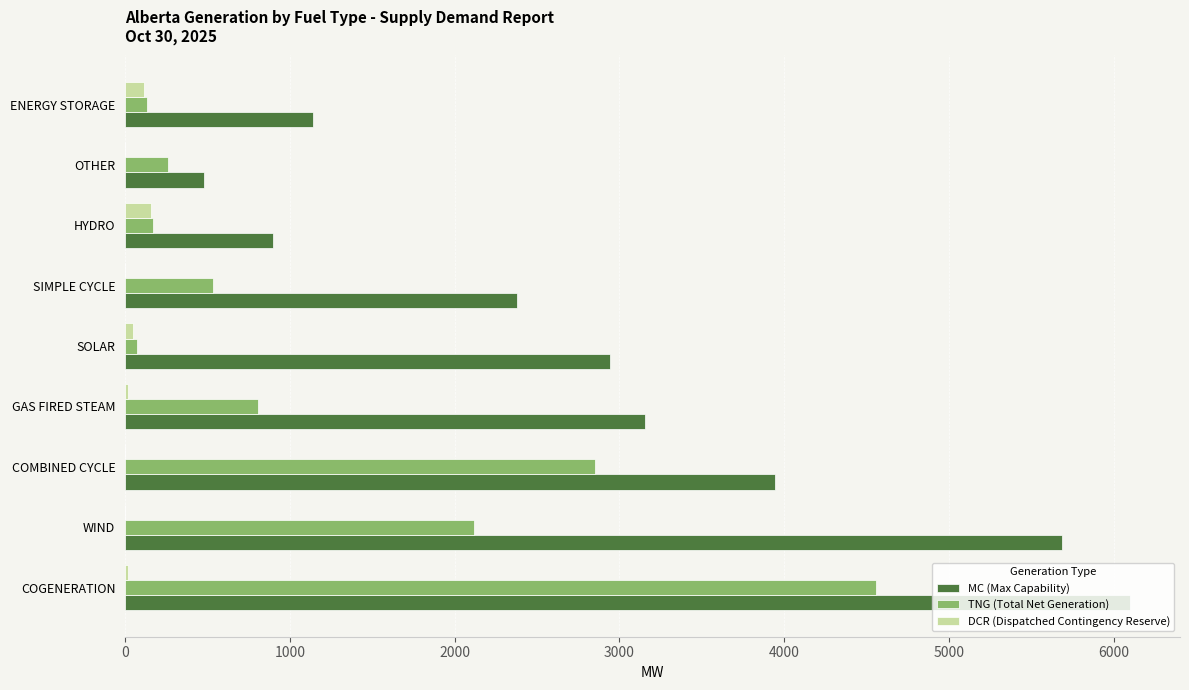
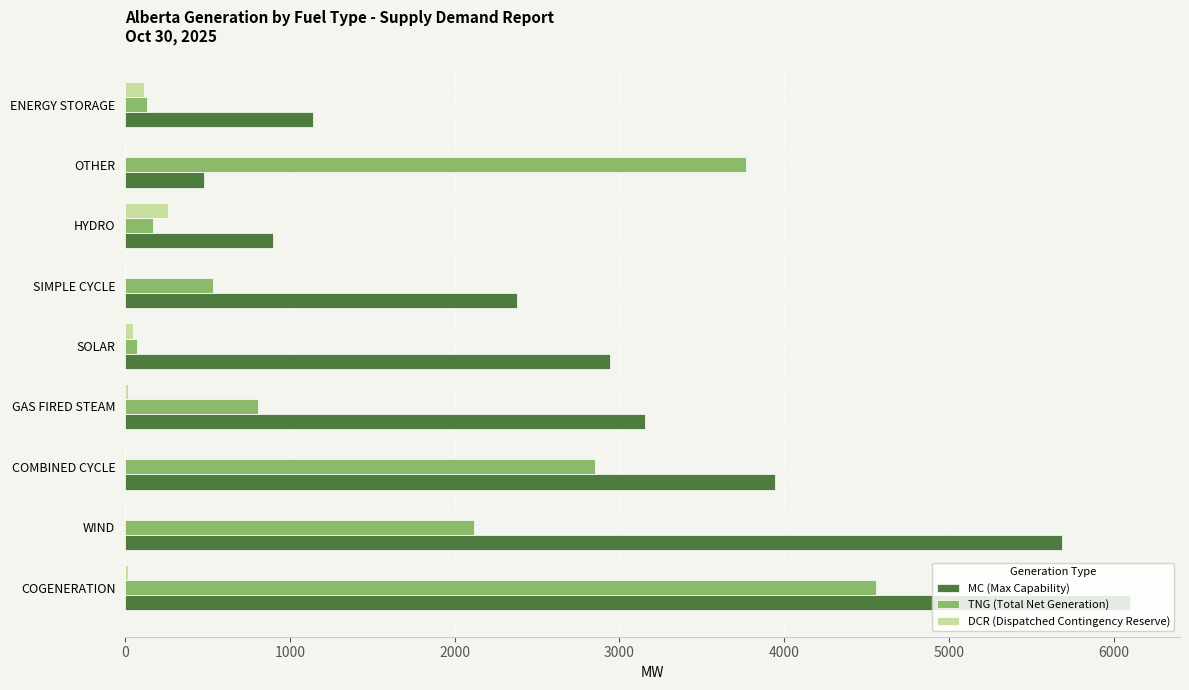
TNG (Total Net Generation), OTHER: 260 -> 3770
DCR (Dispatched Contingency Reserve), HYDRO: 160 -> 260
